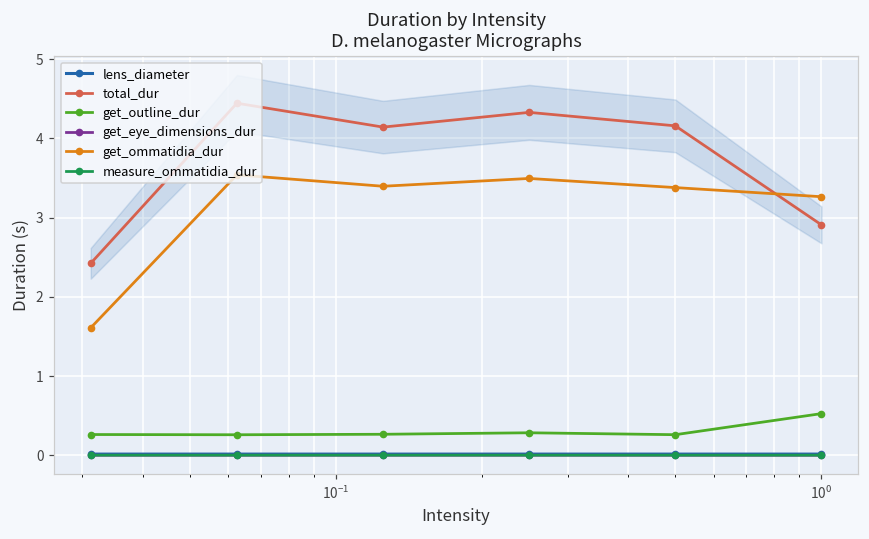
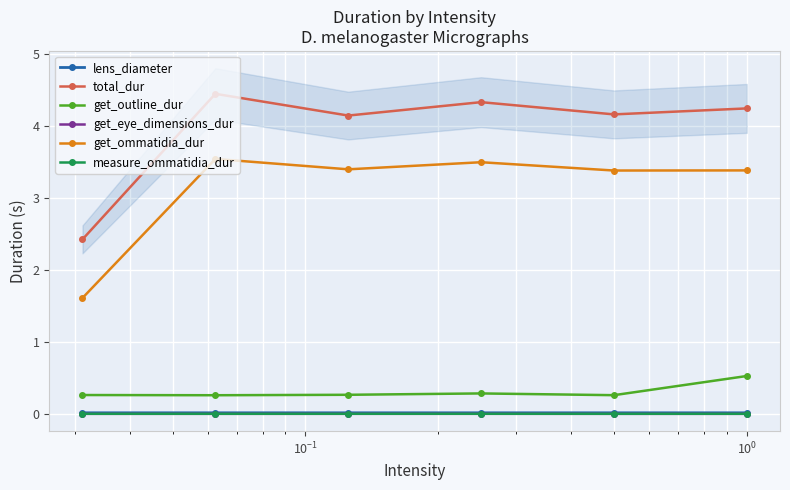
total_dur, 10^0: 2.9 -> 4.2
get_ommatidia_dur, 10^0: 3.3 -> 3.4
